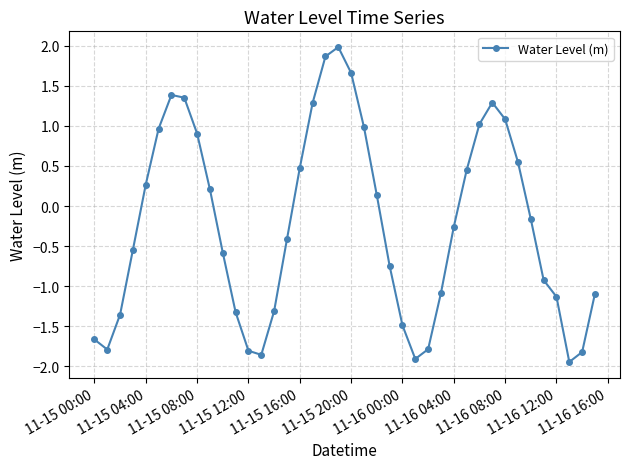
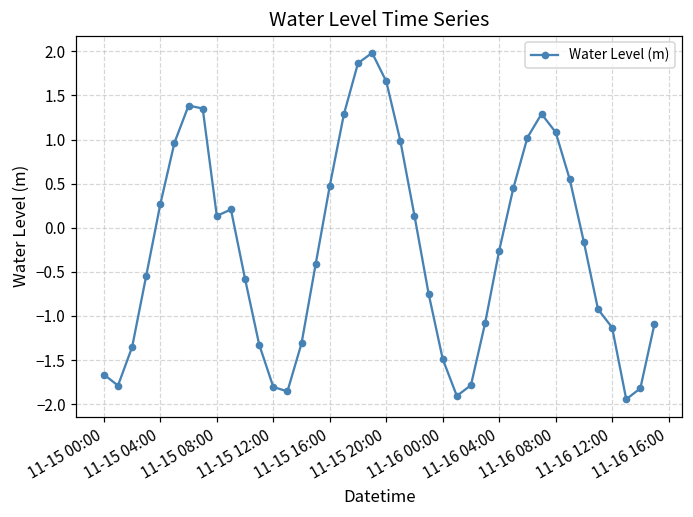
11-15 08:00: 0.9 -> 0.1
